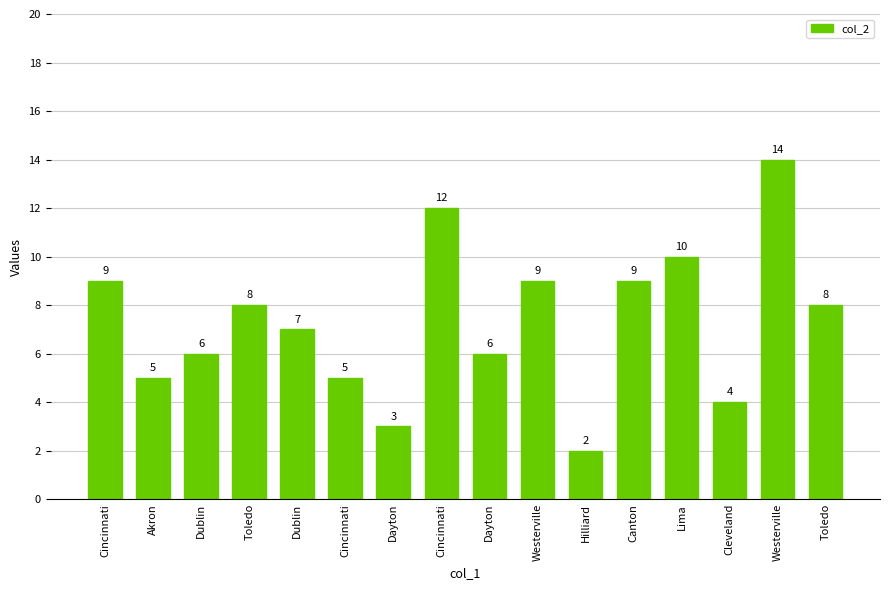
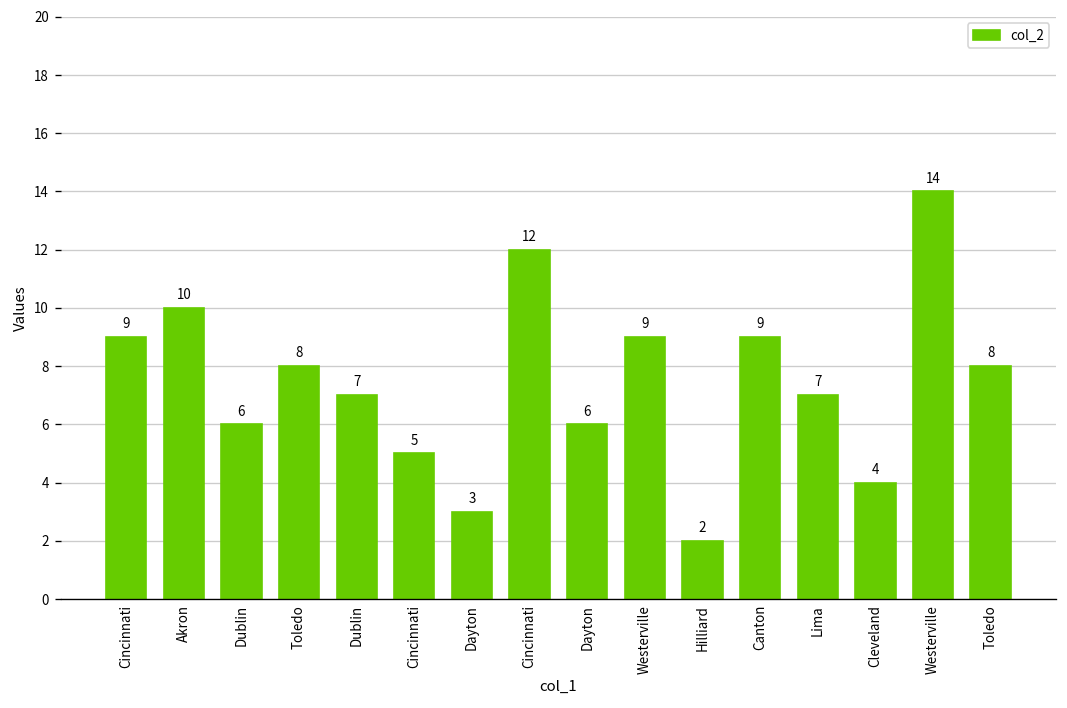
Akron: 5 -> 10
Lima: 10 -> 7
